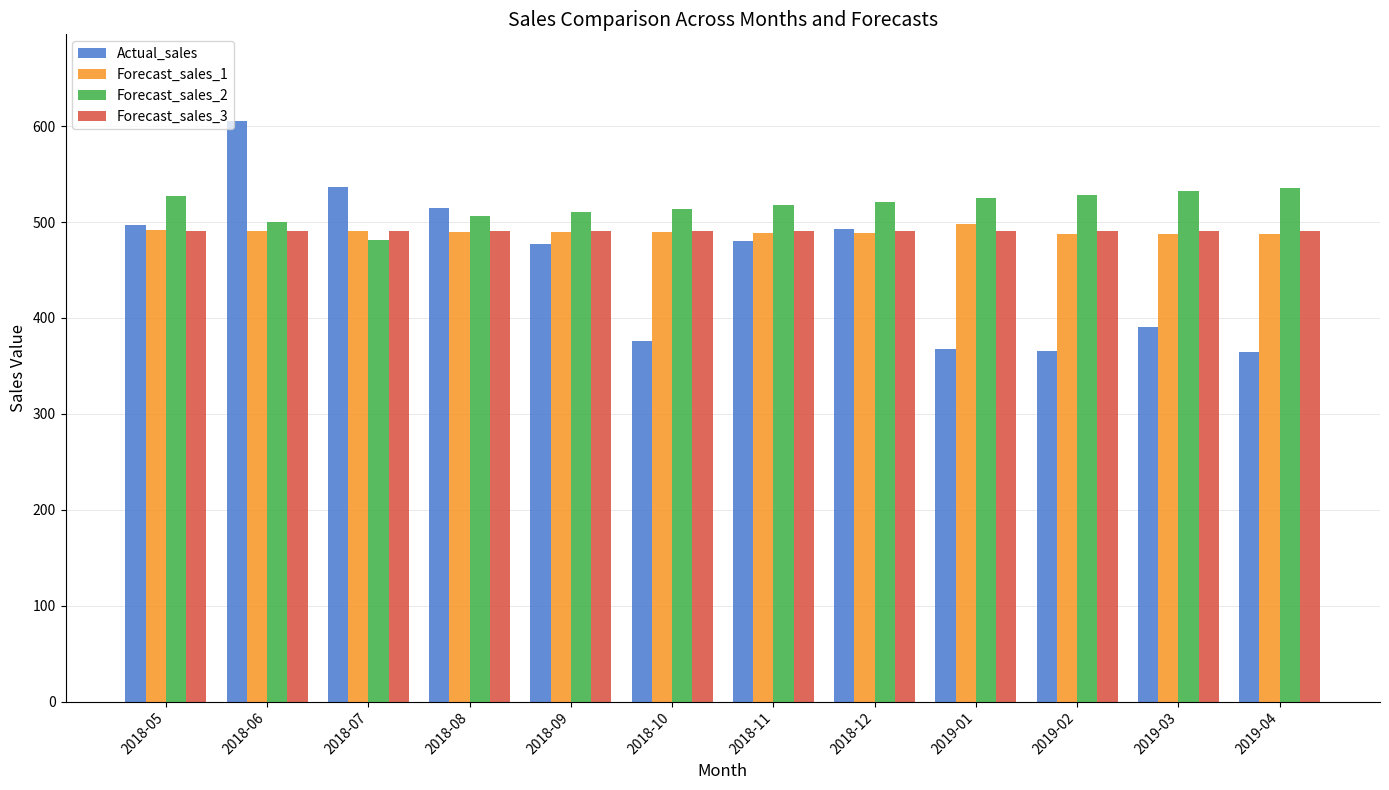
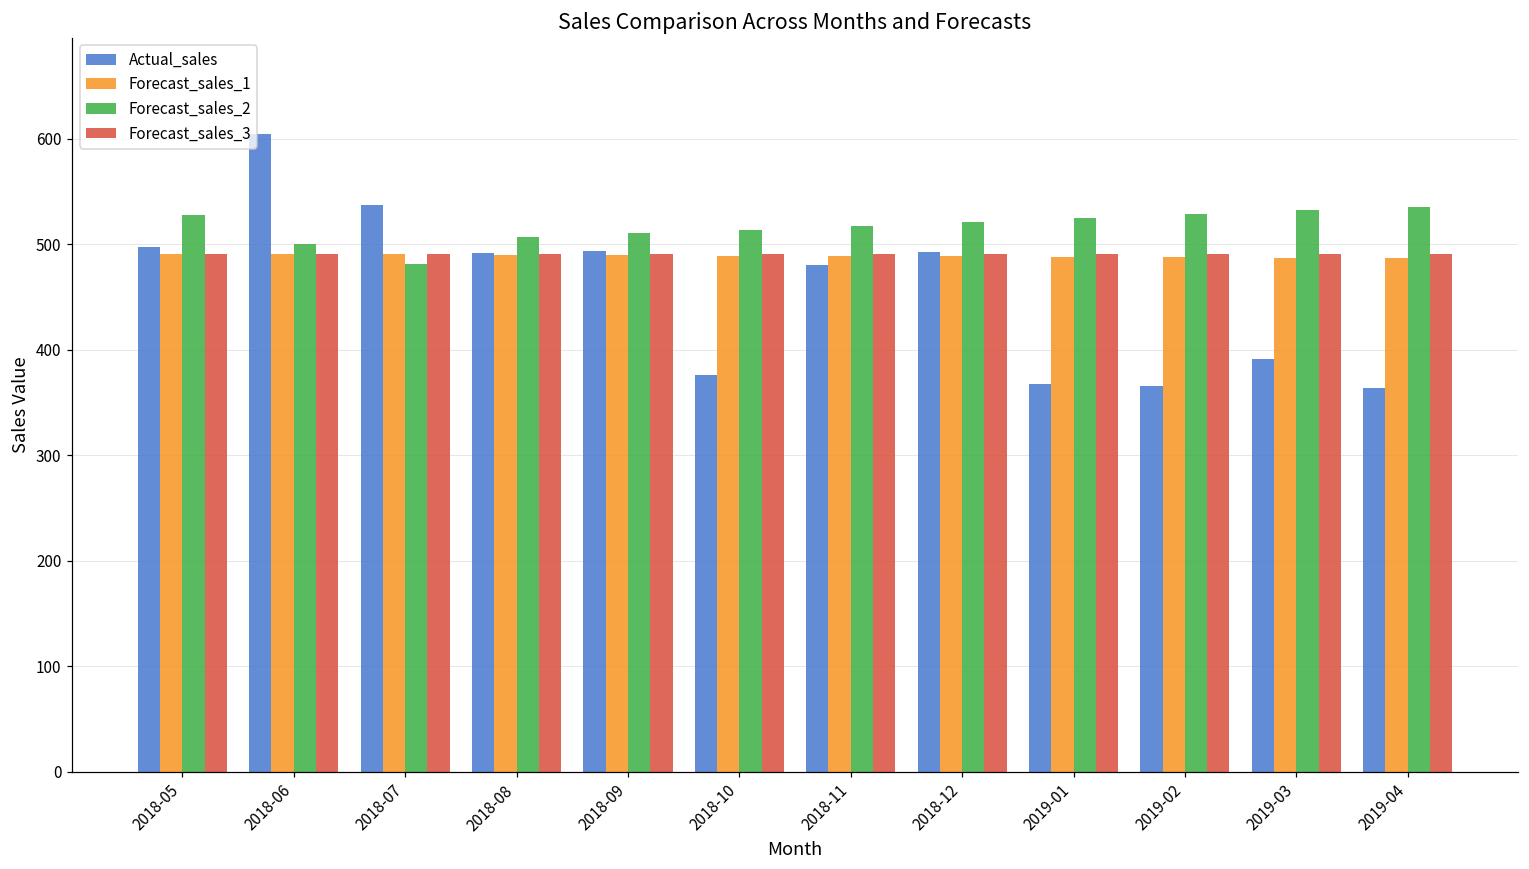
Actual_sales, 2018-08: 520 -> 490
Actual_sales, 2018-09: 480 -> 490
Forecast_sales_1, 2019-01: 500 -> 490
